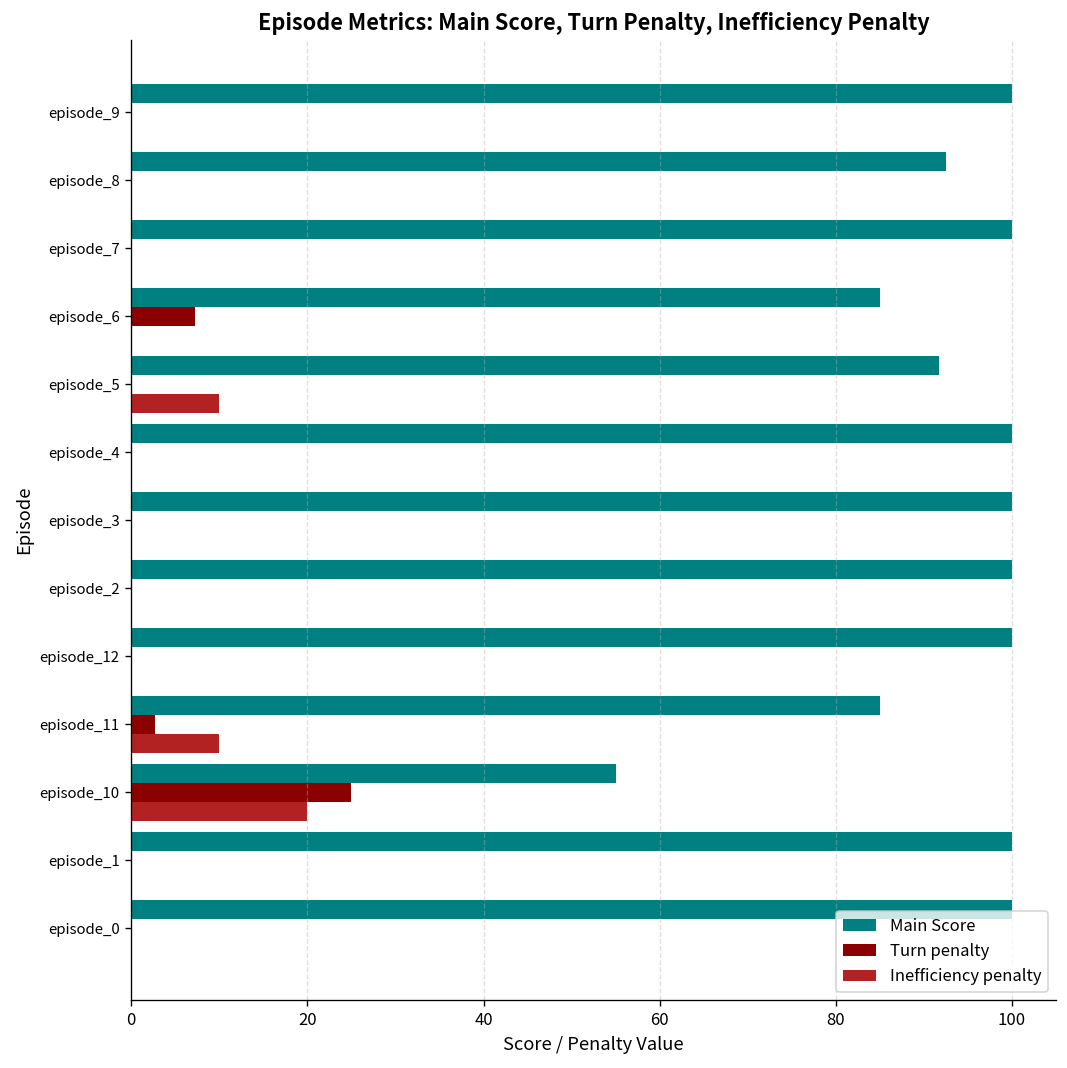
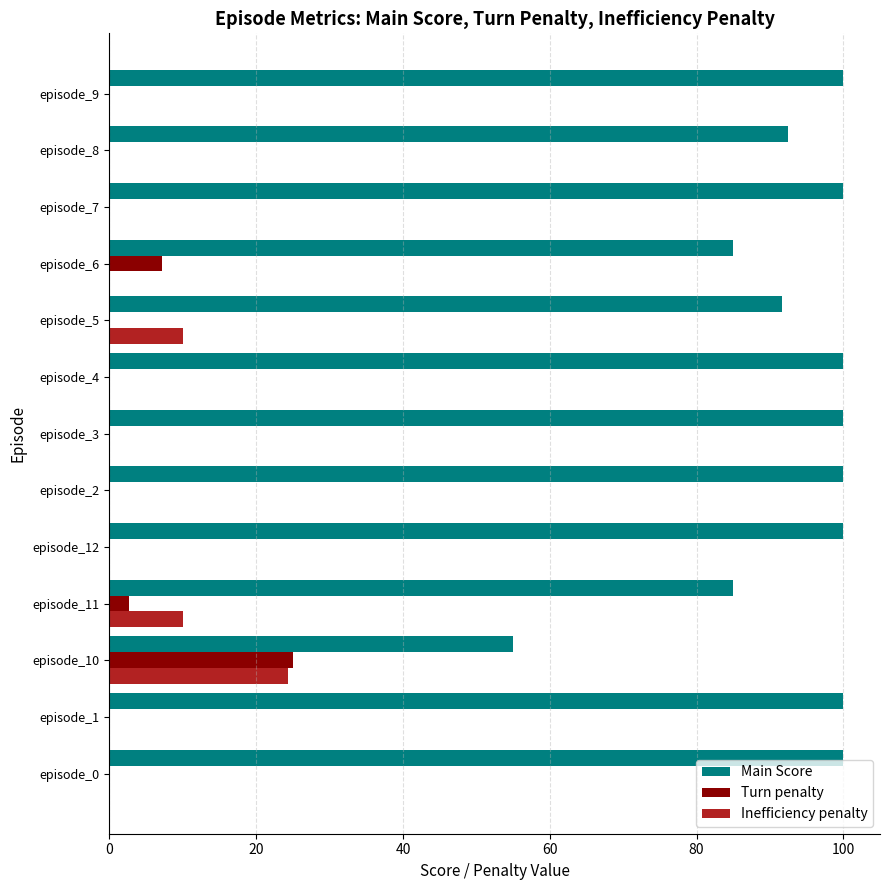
Inefficiency penalty, episode_10: 20 -> 24
